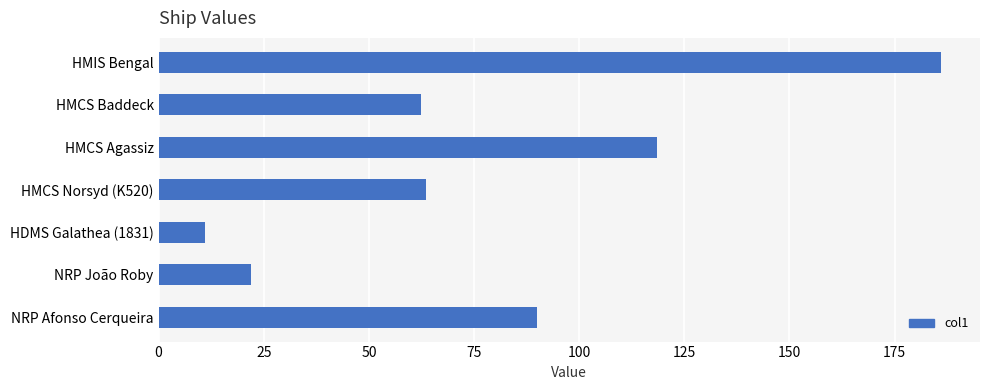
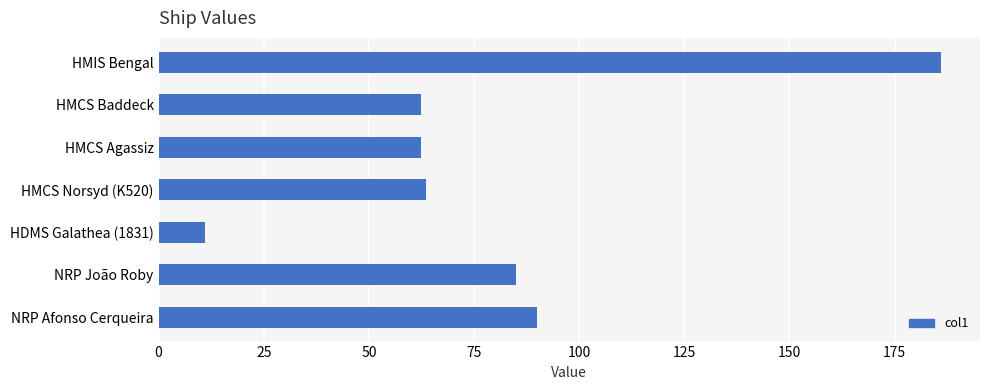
HMCS Agassiz: 118 -> 62
NRP João Roby: 22 -> 85
